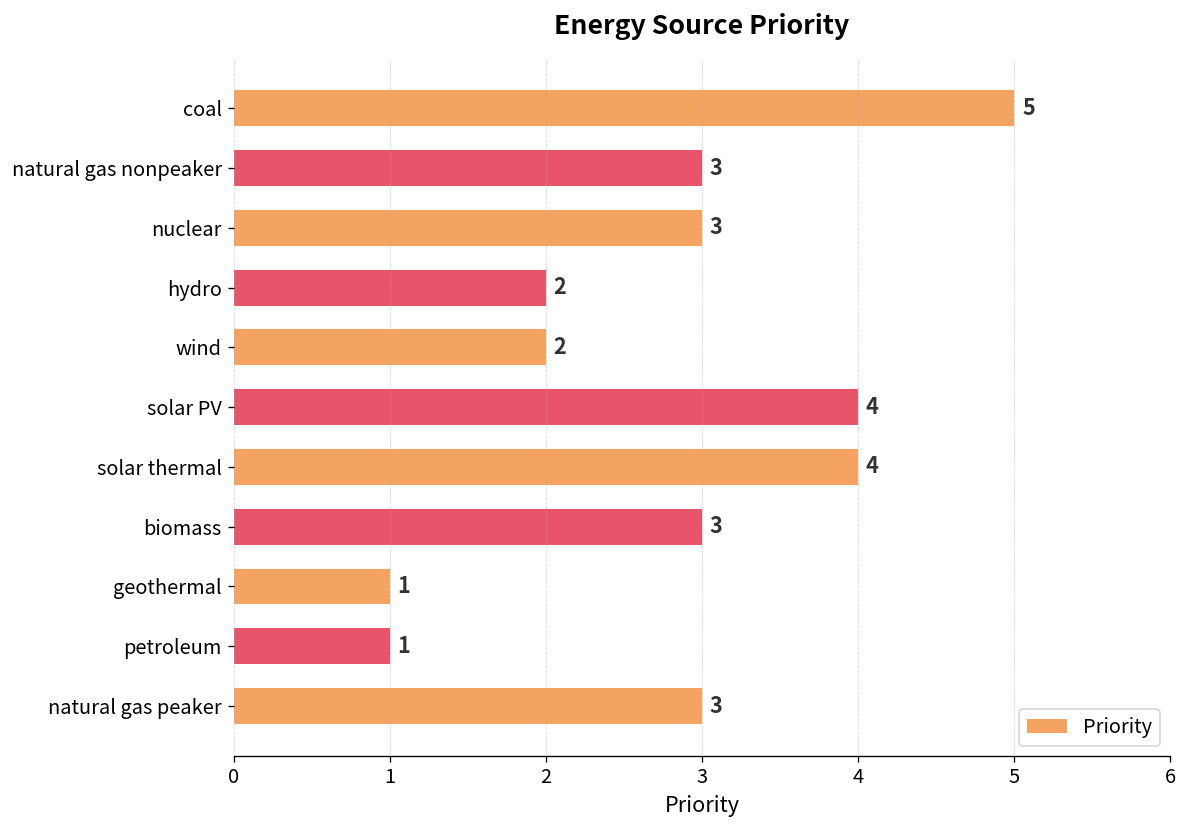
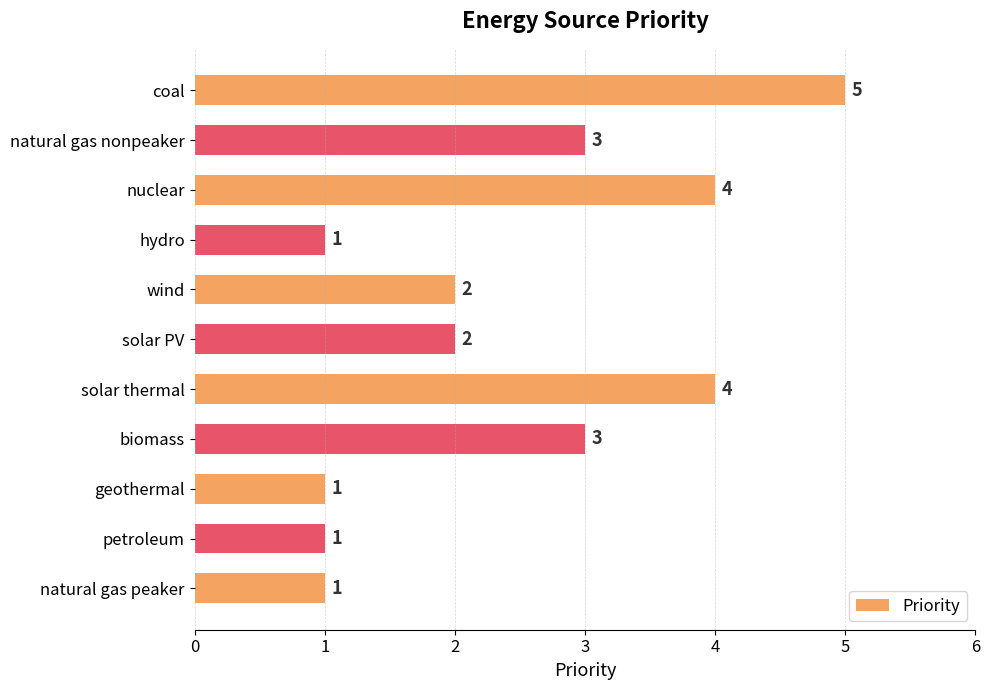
nuclear: 3 -> 4
hydro: 2 -> 1
solar PV: 4 -> 2
natural gas peaker: 3 -> 1
